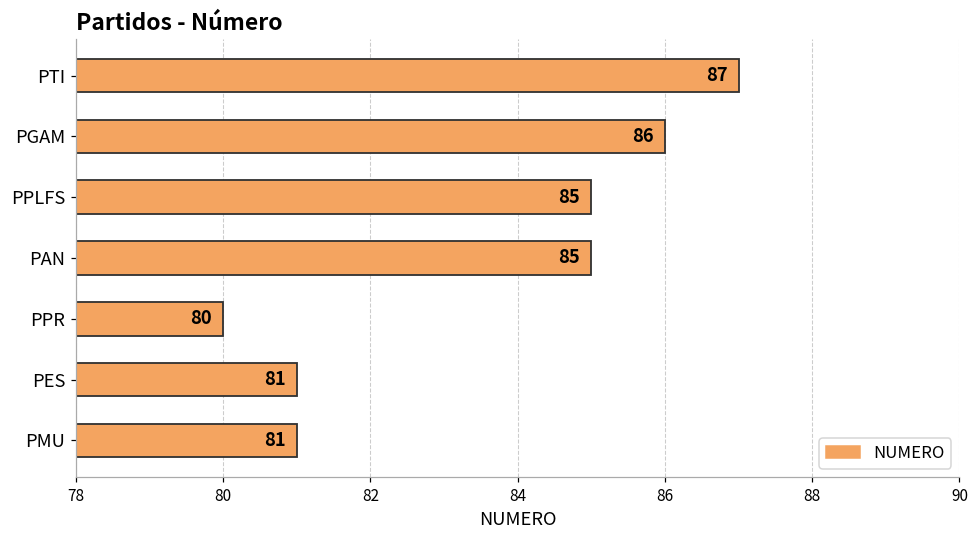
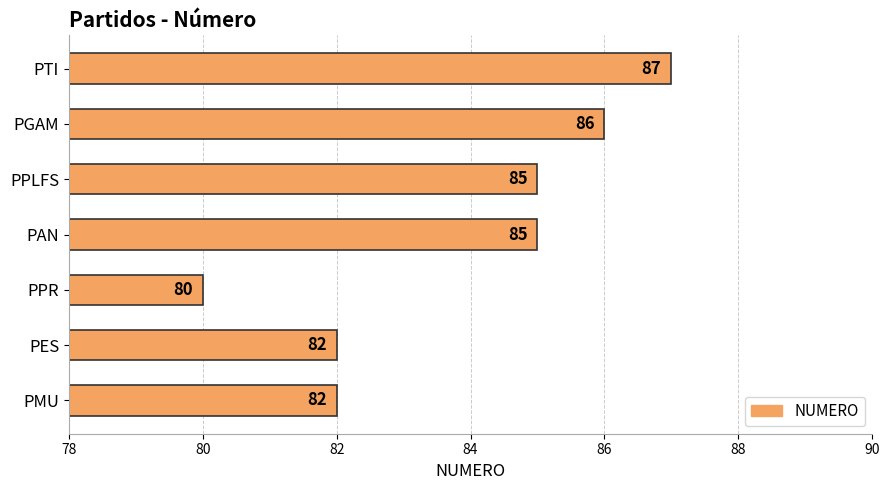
PES: 81 -> 82
PMU: 81 -> 82
